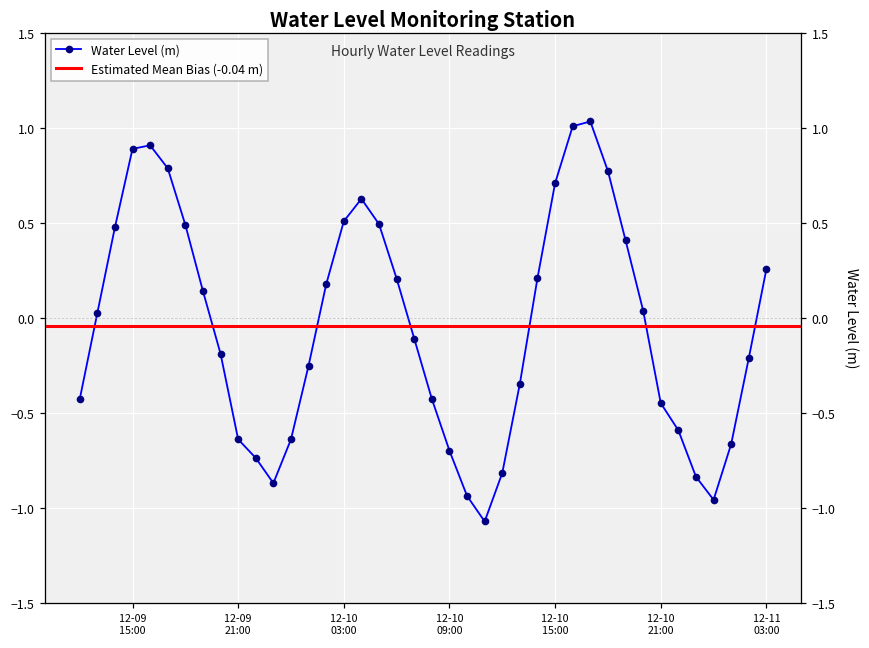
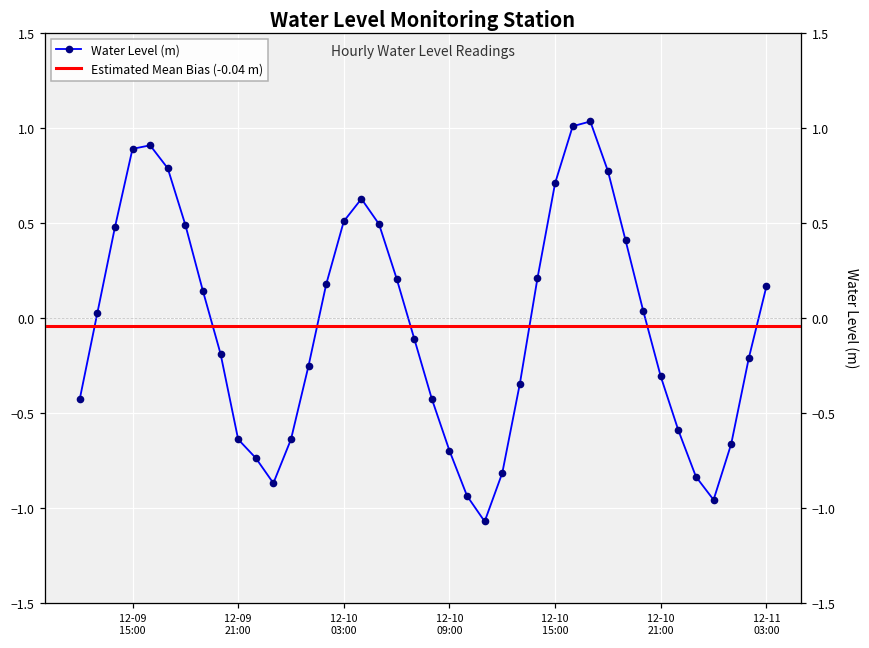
12-10 21:00: -0.45 -> -0.31
12-11 03:00: 0.26 -> 0.16
